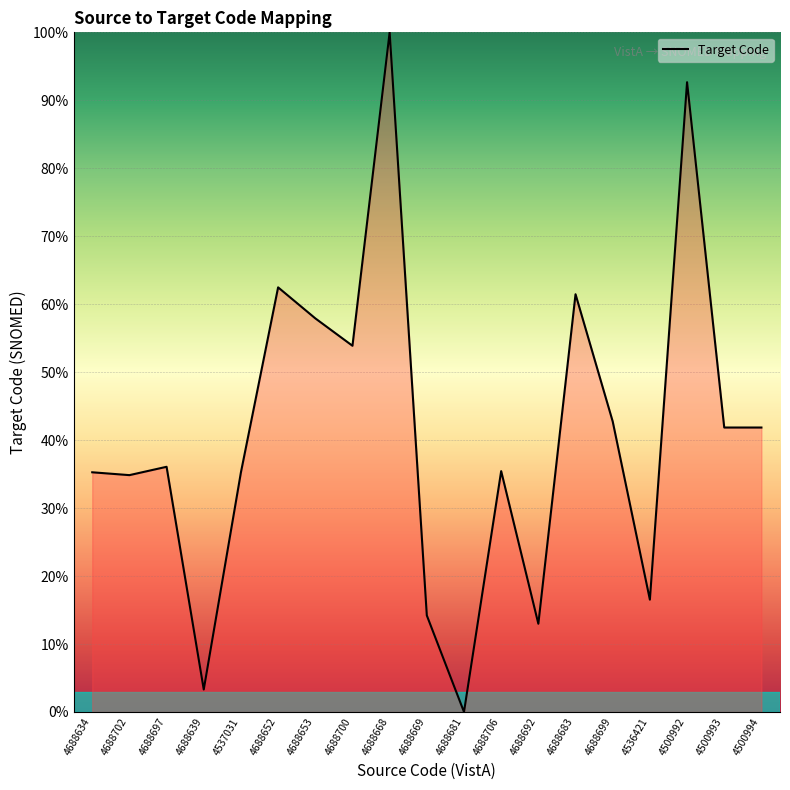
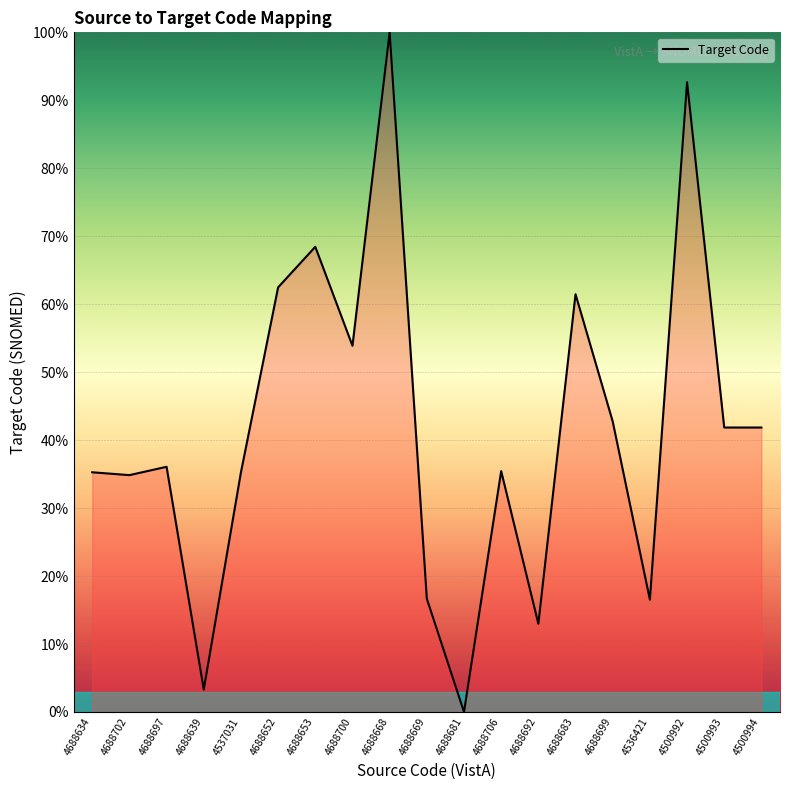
4688653: 58% -> 68%
4688669: 14% -> 17%
